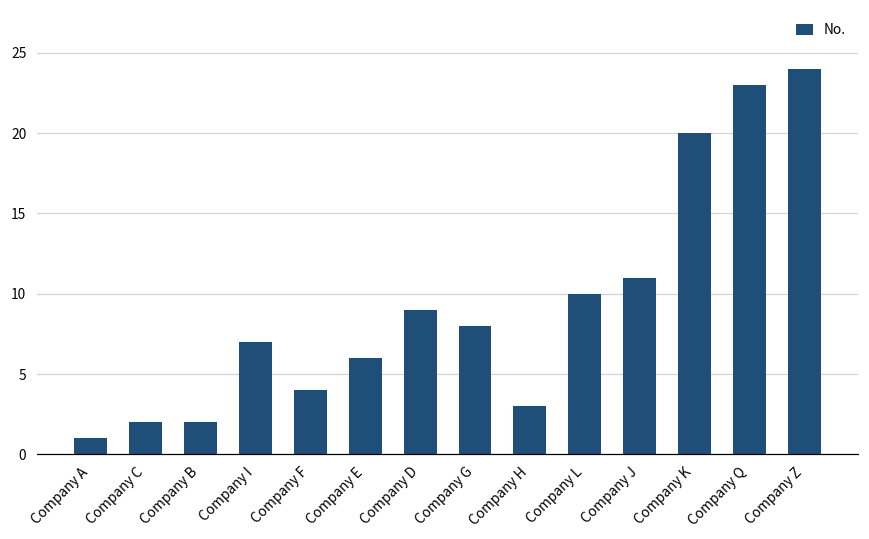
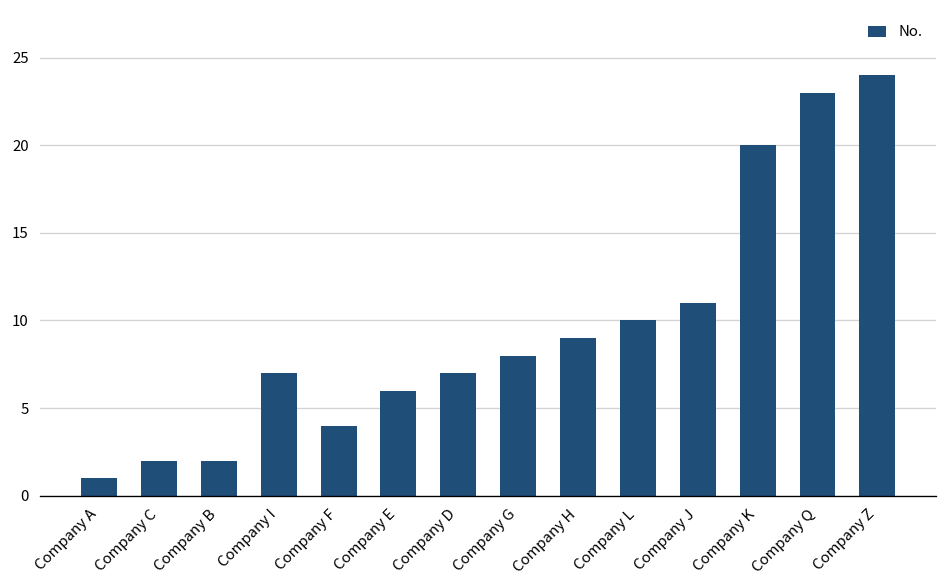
Company D: 9 -> 7
Company H: 3 -> 9
